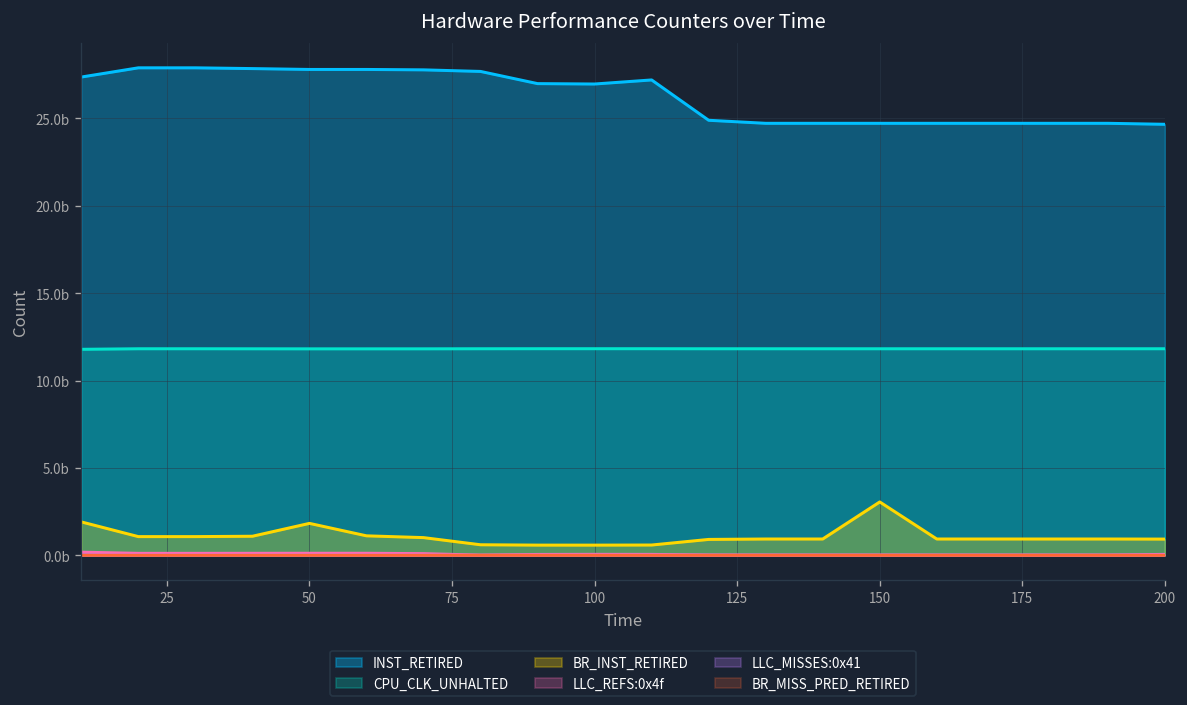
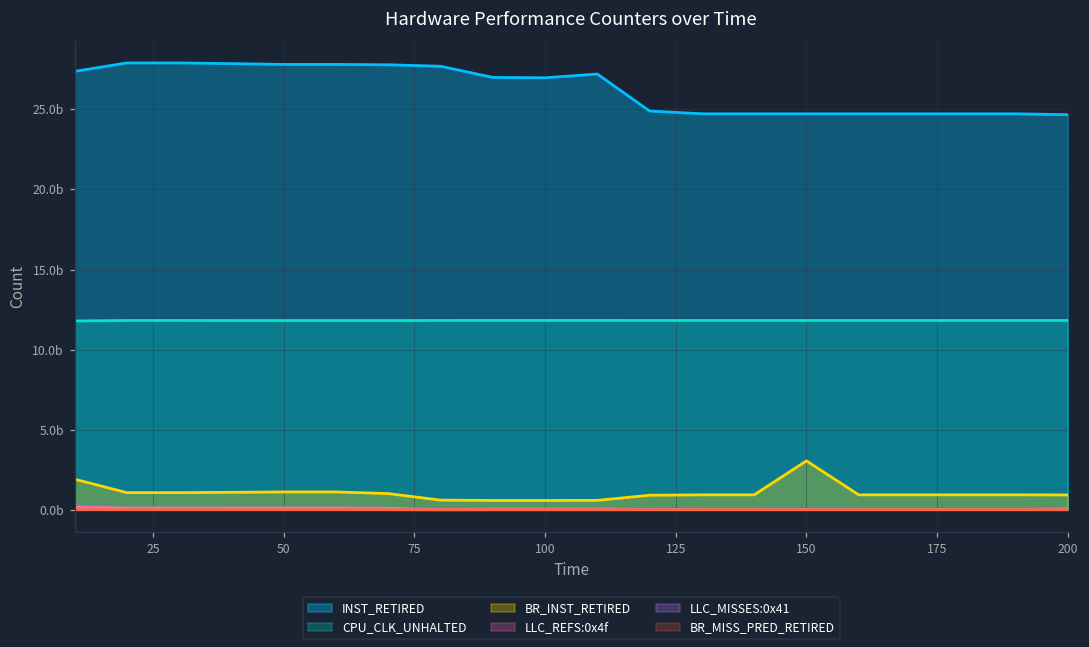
BR_INST_RETIRED, 50: 1.8b -> 1.1b
